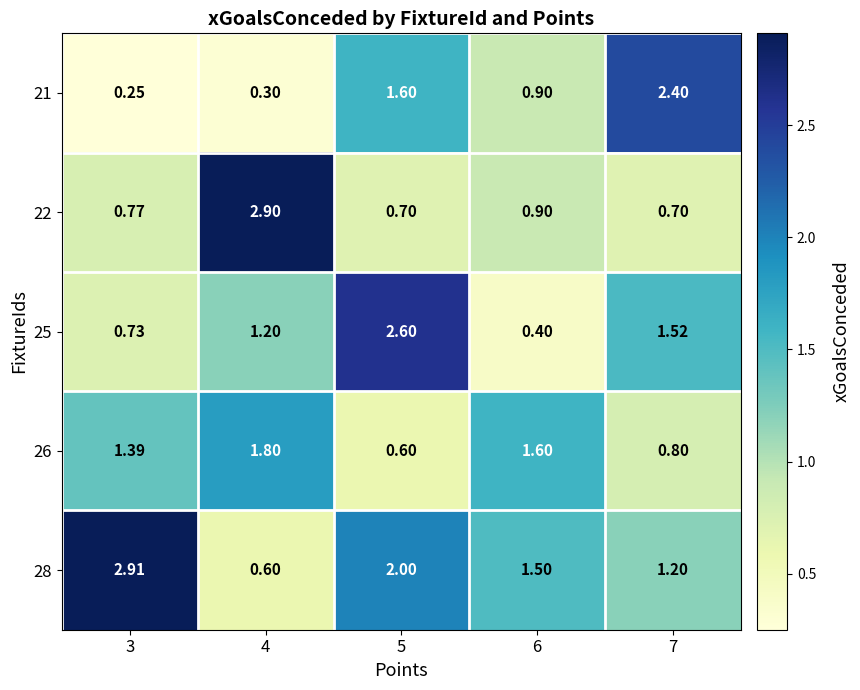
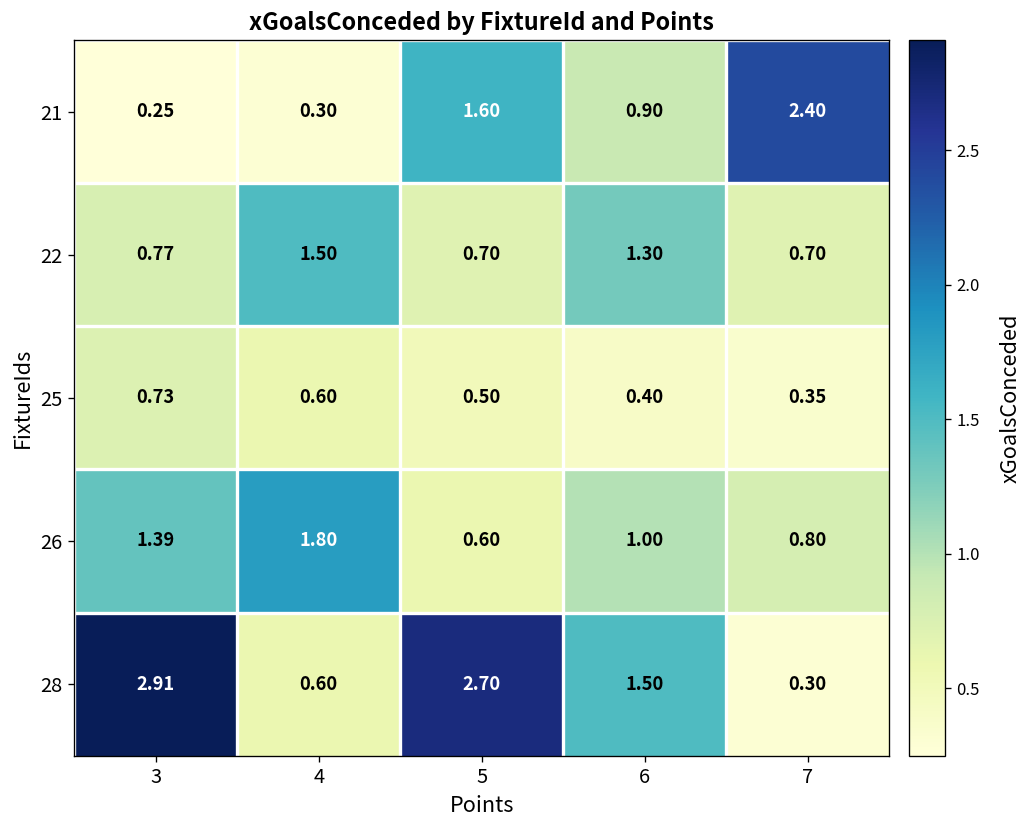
22, 4: 2.90 -> 1.50
22, 6: 0.90 -> 1.30
25, 4: 1.20 -> 0.60
25, 5: 2.60 -> 0.50
25, 7: 1.52 -> 0.35
26, 6: 1.60 -> 1.00
28, 5: 2.00 -> 2.70
28, 7: 1.20 -> 0.30
